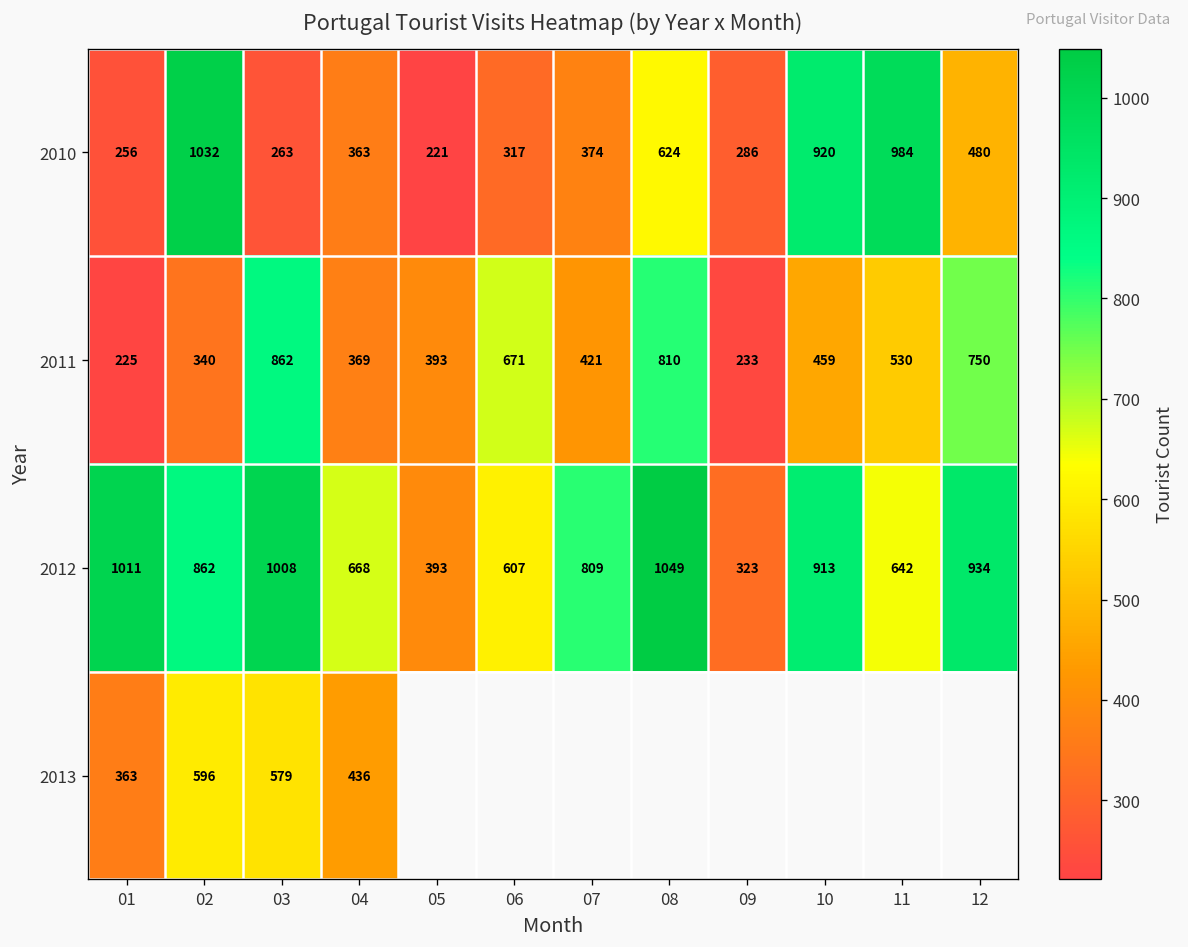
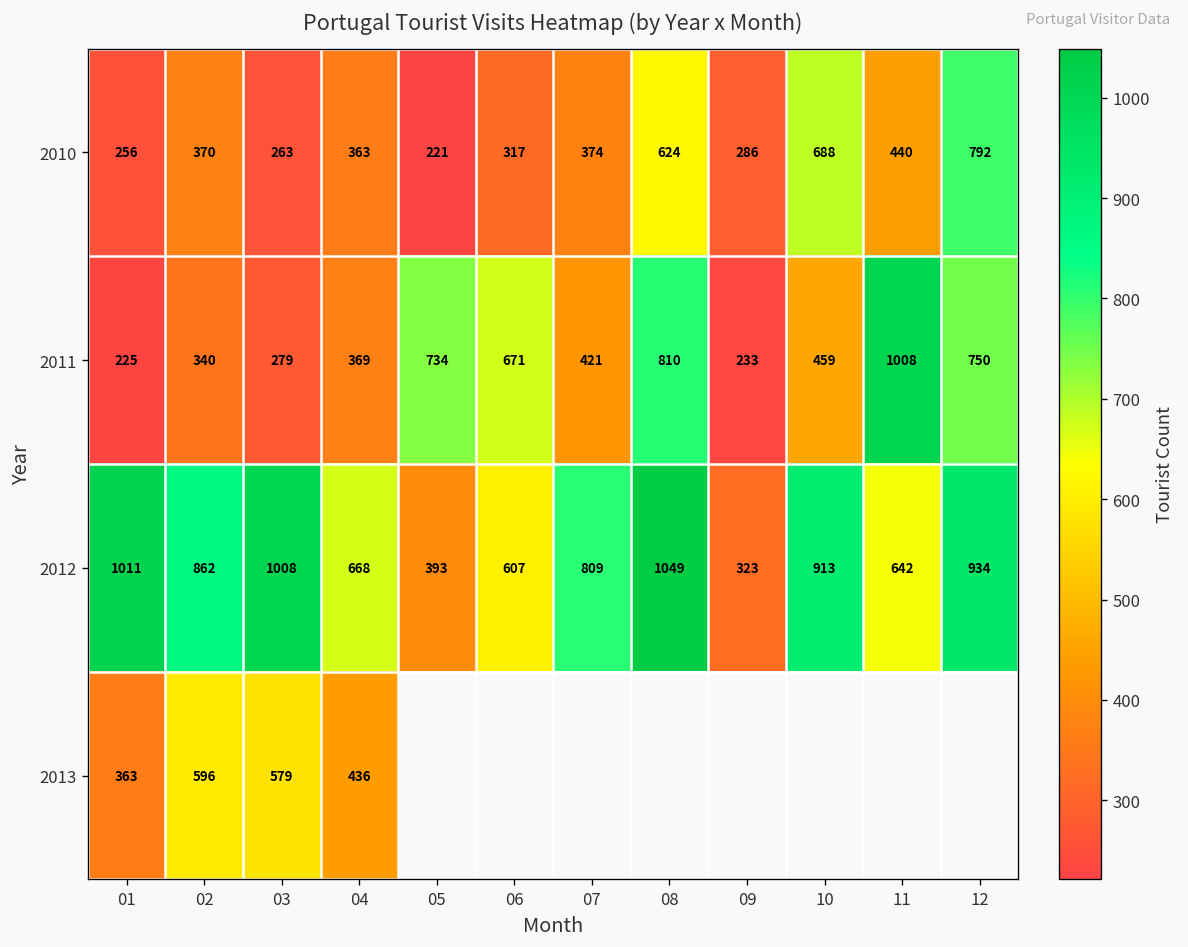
2010, 02: 1032 -> 370
2010, 10: 920 -> 688
2010, 11: 984 -> 440
2010, 12: 480 -> 792
2011, 03: 862 -> 279
2011, 05: 393 -> 734
2011, 11: 530 -> 1008
